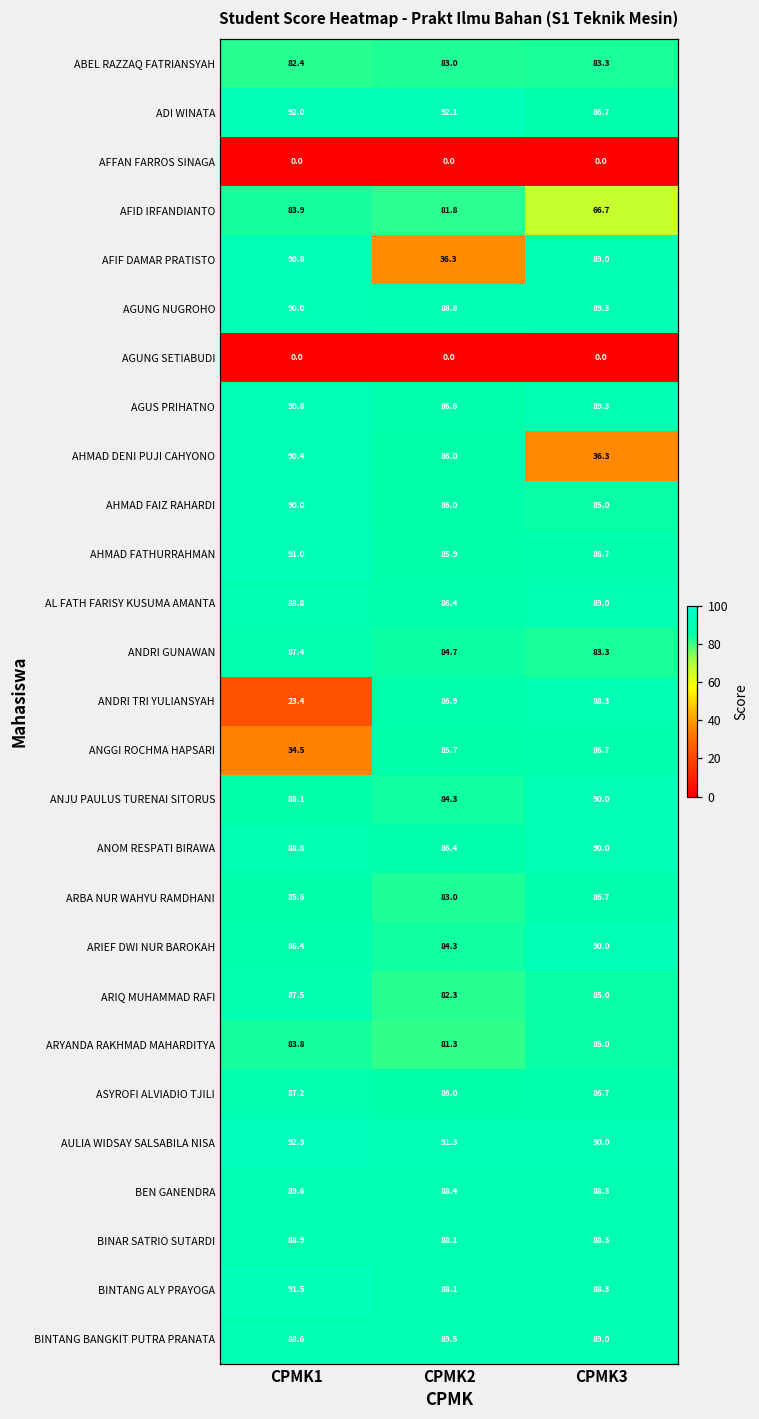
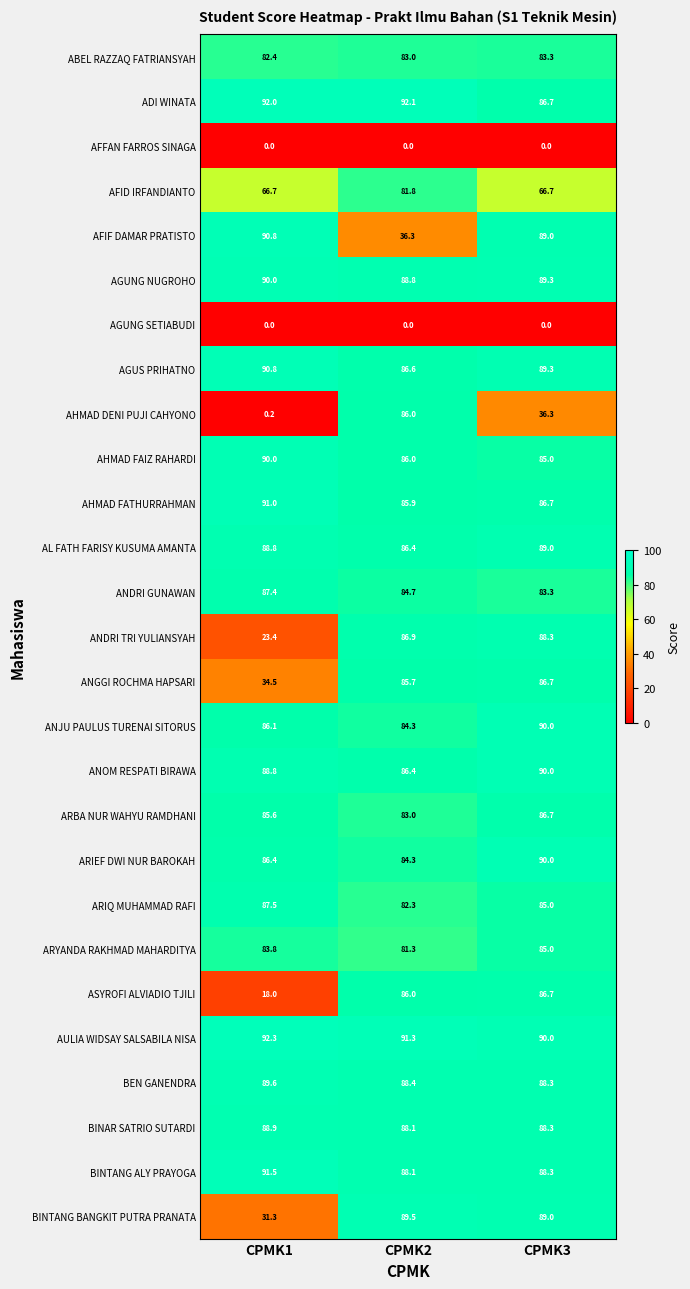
AFID IRFANDIANTO, CPMK1: 83.9 -> 66.7
AHMAD DENI PUJI CAHYONO, CPMK1: 90.4 -> 0.2
ASYROFI ALVIADIO TJILI, CPMK1: 87.2 -> 18.0
BINTANG BANGKIT PUTRA PRANATA, CPMK1: 88.6 -> 31.3
